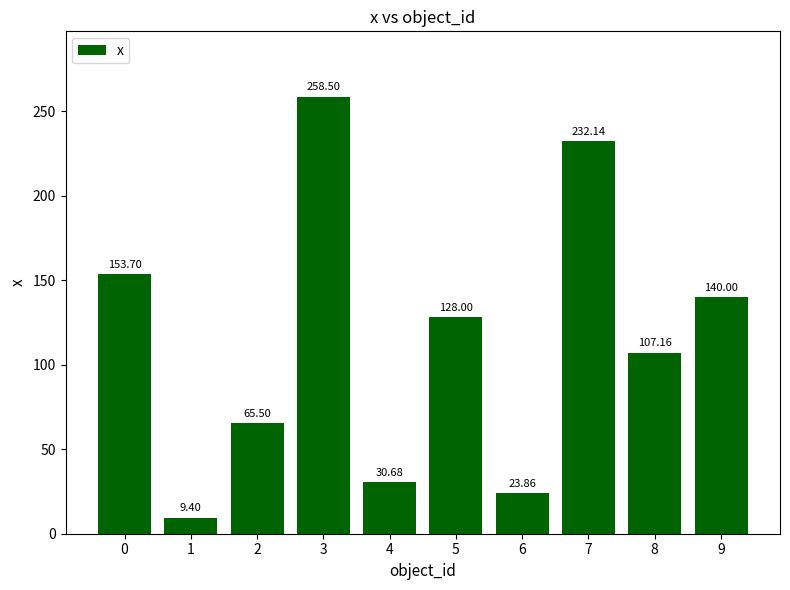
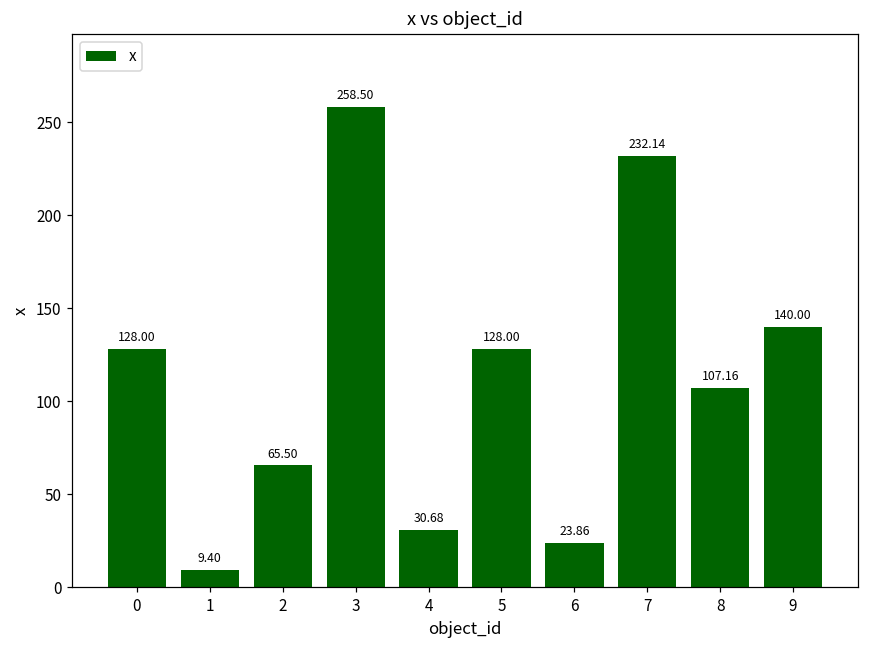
0: 153.70 -> 128.00
